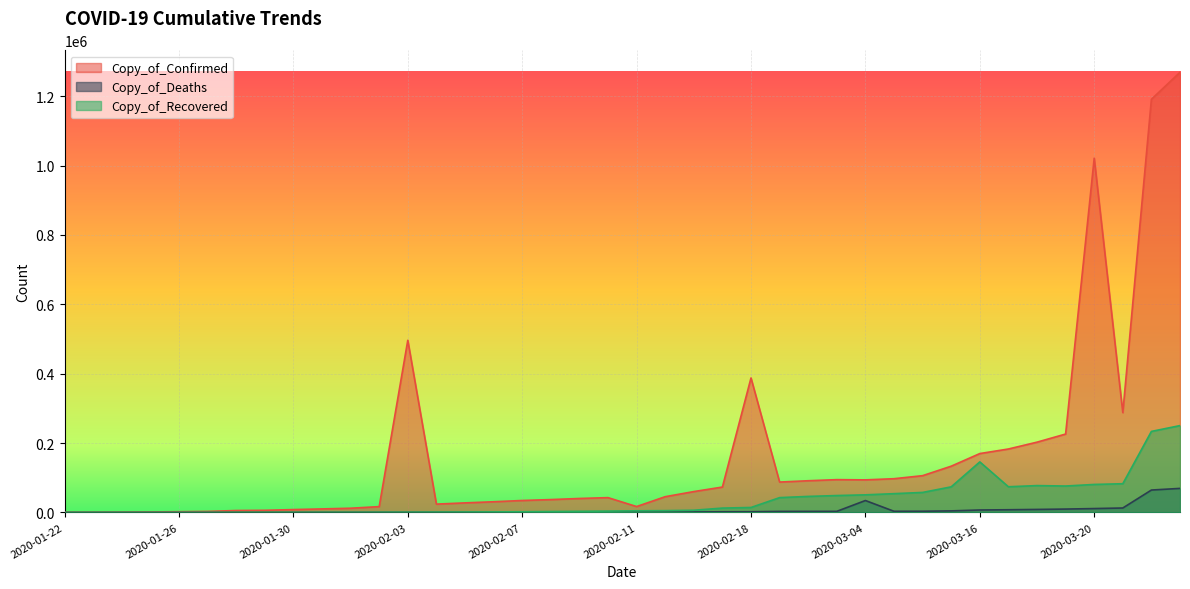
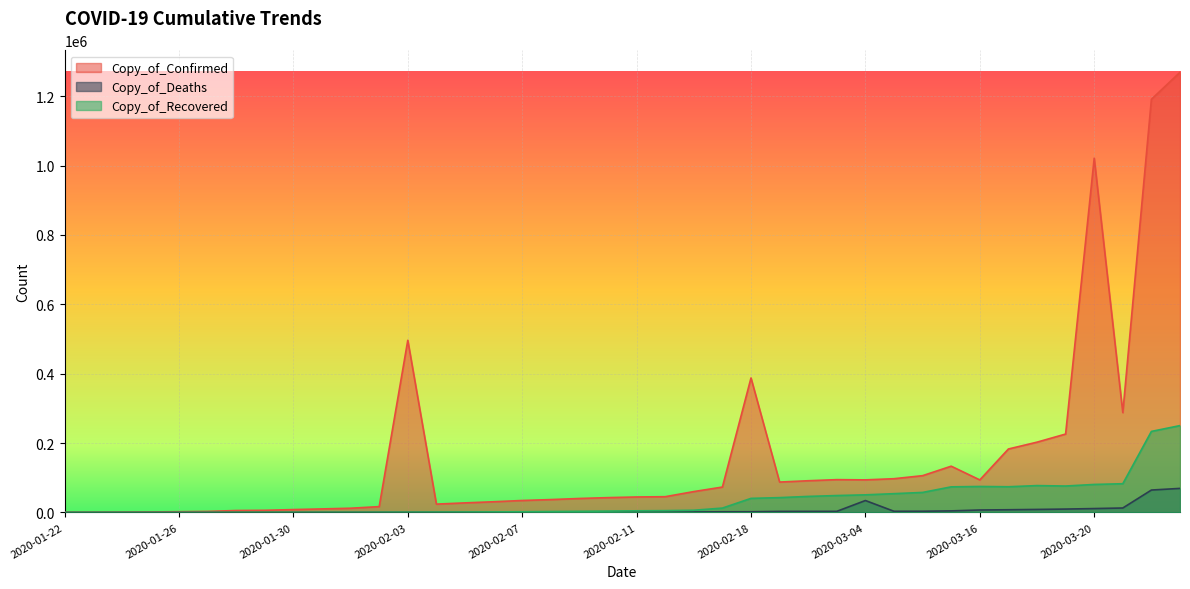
Copy_of_Confirmed, 2020-02-11: 20000 -> 40000
Copy_of_Recovered, 2020-02-18: 10000 -> 40000
Copy_of_Confirmed, 2020-03-16: 170000 -> 90000
Copy_of_Recovered, 2020-03-16: 150000 -> 70000
